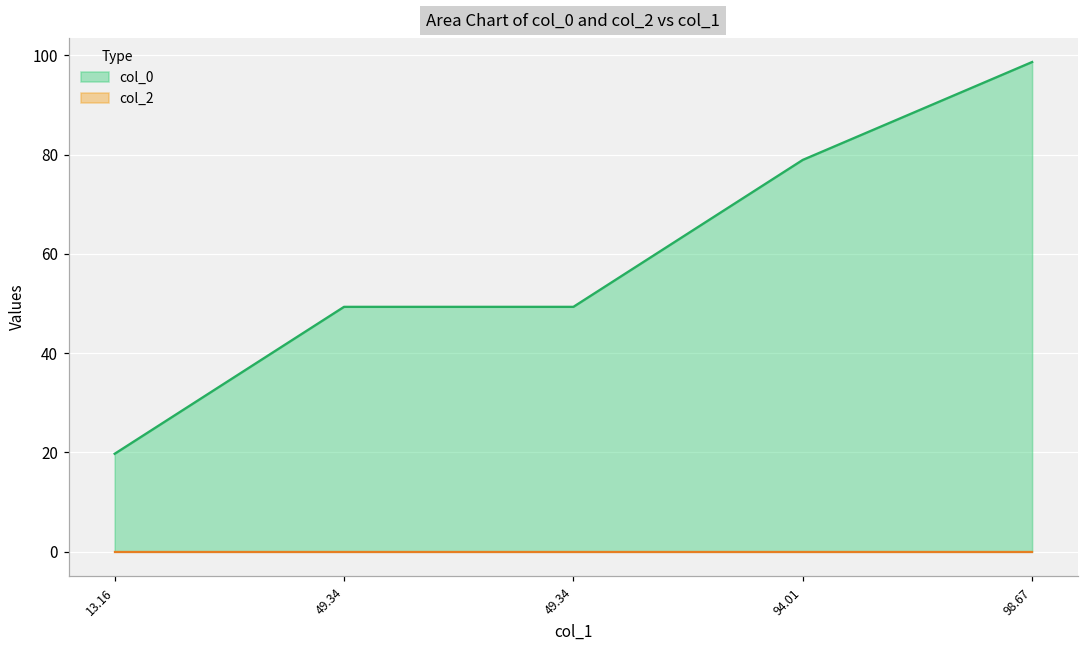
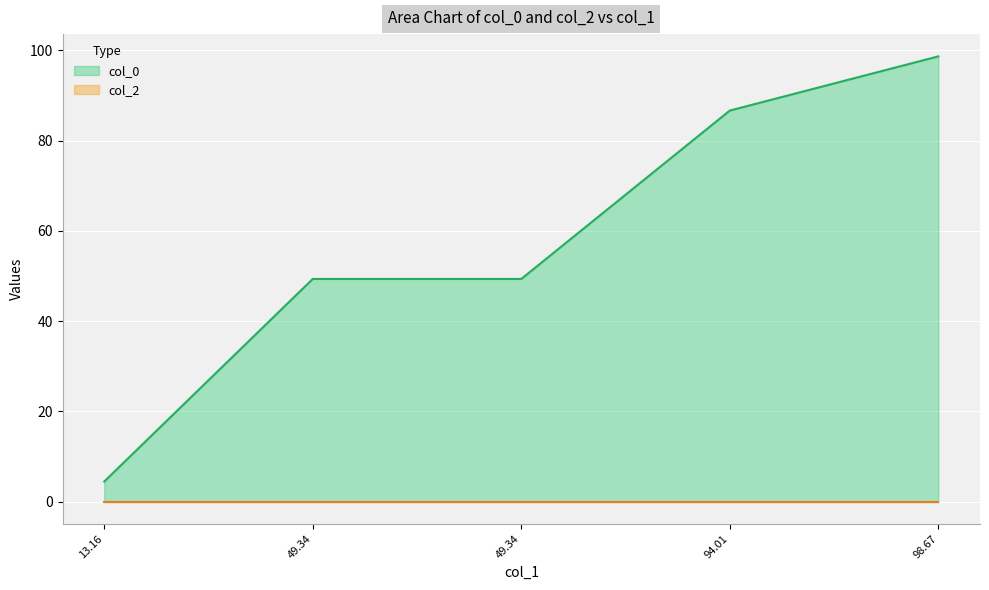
col_0, 13.16: 20 -> 4
col_0, 94.01: 79 -> 87
